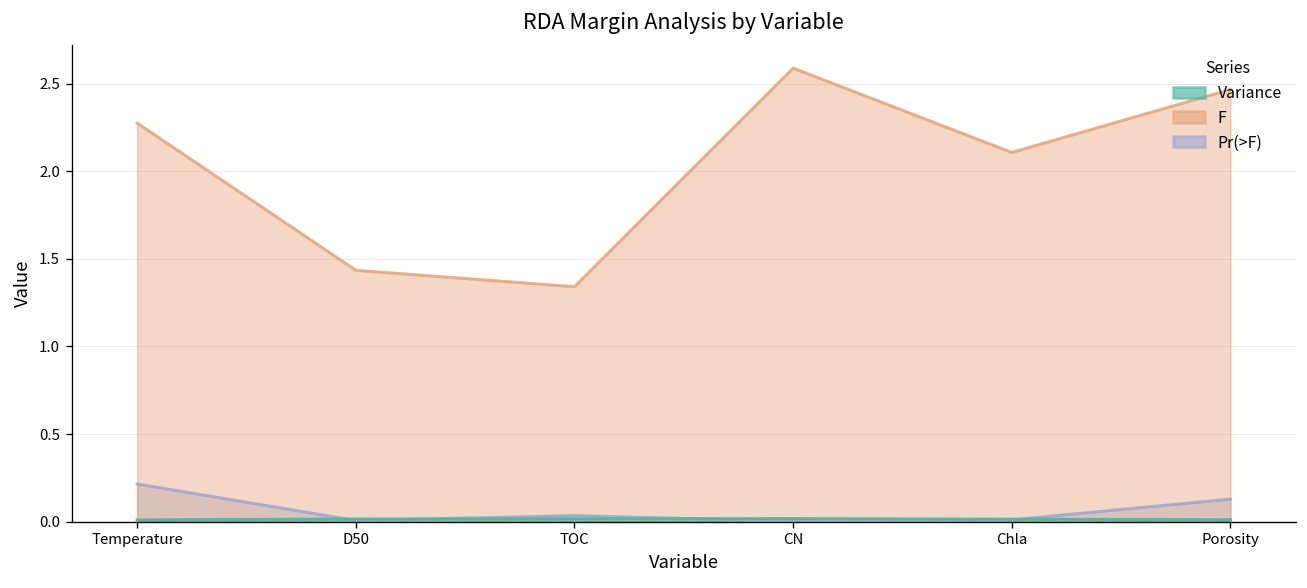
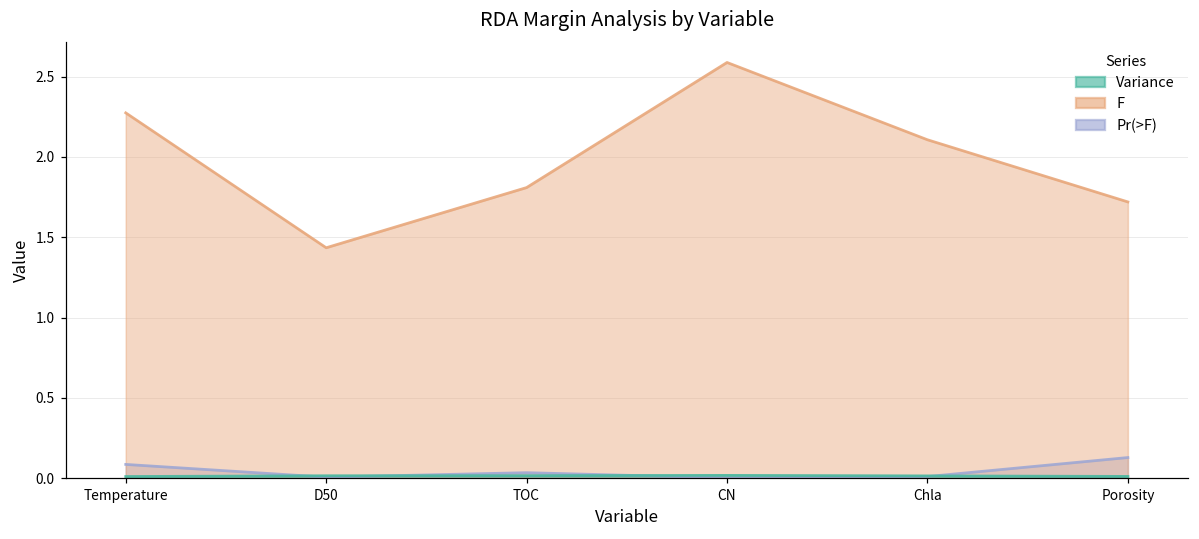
Pr(>F), Temperature: 0.21 -> 0.09
F, TOC: 1.34 -> 1.81
F, Porosity: 2.47 -> 1.72
